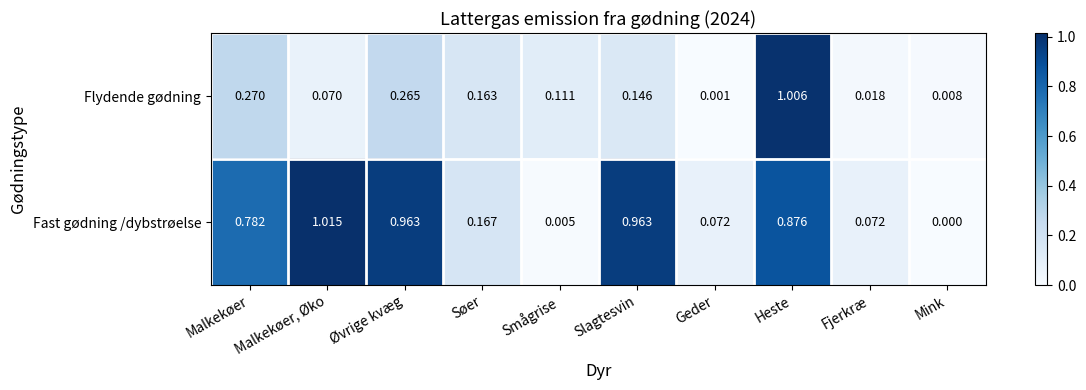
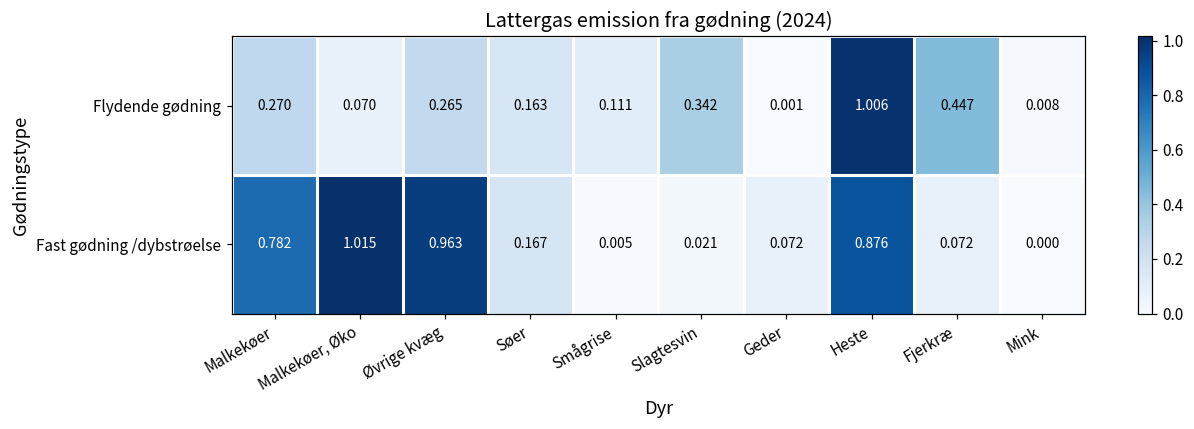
Flydende gødning, Slagtesvin: 0.146 -> 0.342
Flydende gødning, Fjerkræ: 0.018 -> 0.447
Fast gødning /dybstrøelse, Slagtesvin: 0.963 -> 0.021
